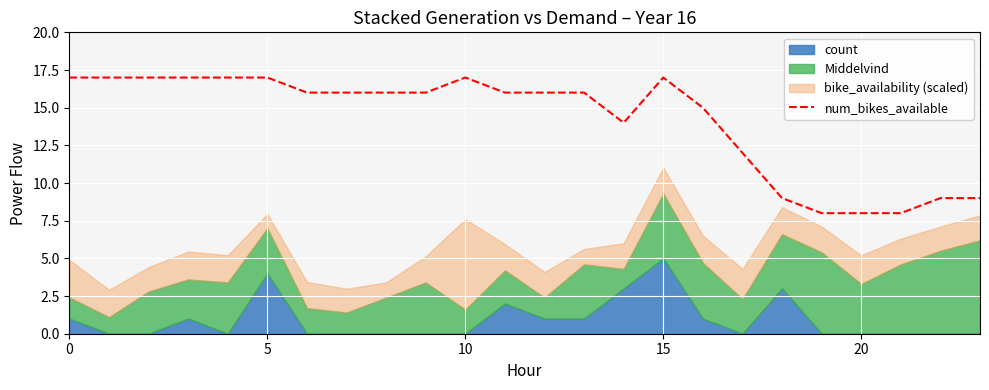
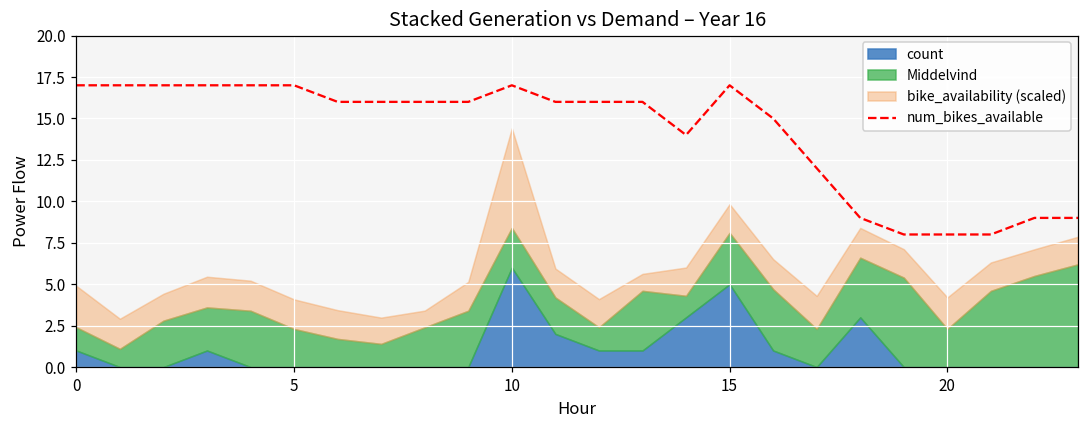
count, 5: 4 -> 0
Middelvind, 5: 3.0 -> 2.3
bike_availability (scaled), 5: 0.9 -> 1.8
count, 10: 0 -> 6
Middelvind, 10: 1.6 -> 2.4
Middelvind, 15: 4.3 -> 3.1
Middelvind, 20: 3.3 -> 2.3
